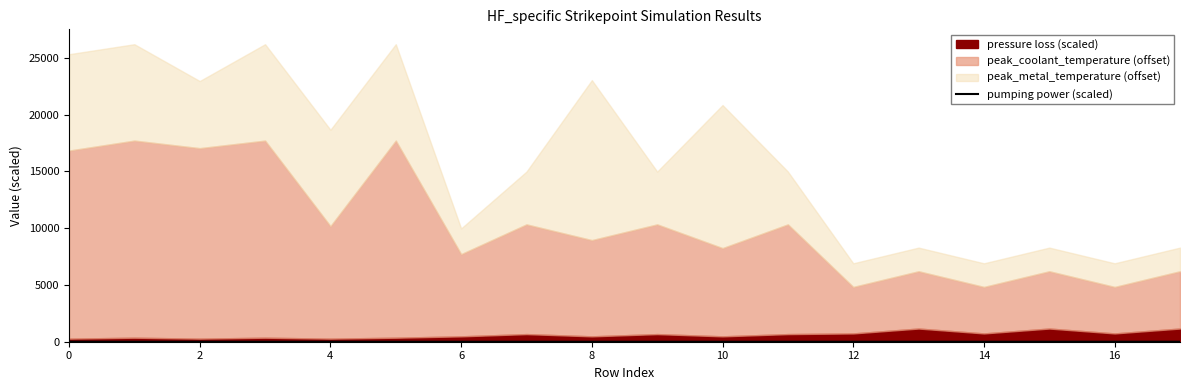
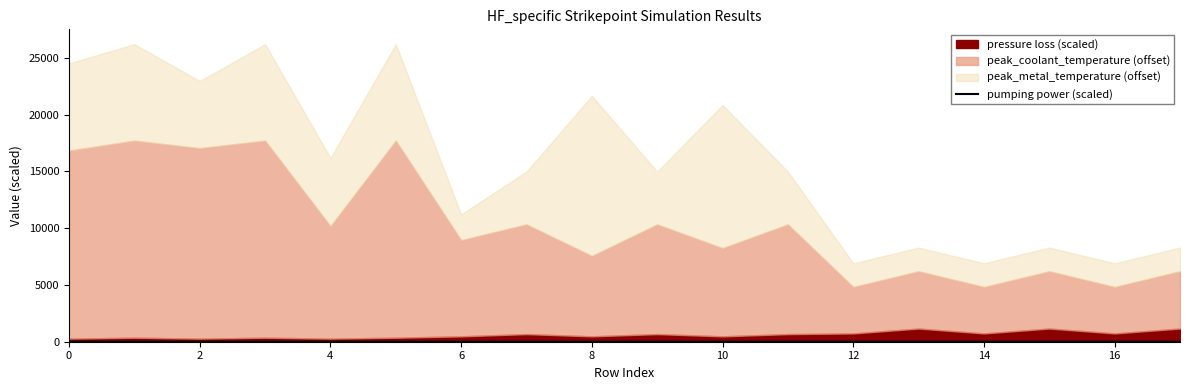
peak_metal_temperature (offset), 0: 8500 -> 7700
peak_metal_temperature (offset), 4: 8500 -> 6000
peak_coolant_temperature (offset), 6: 7200 -> 8500
peak_coolant_temperature (offset), 8: 8500 -> 7100
